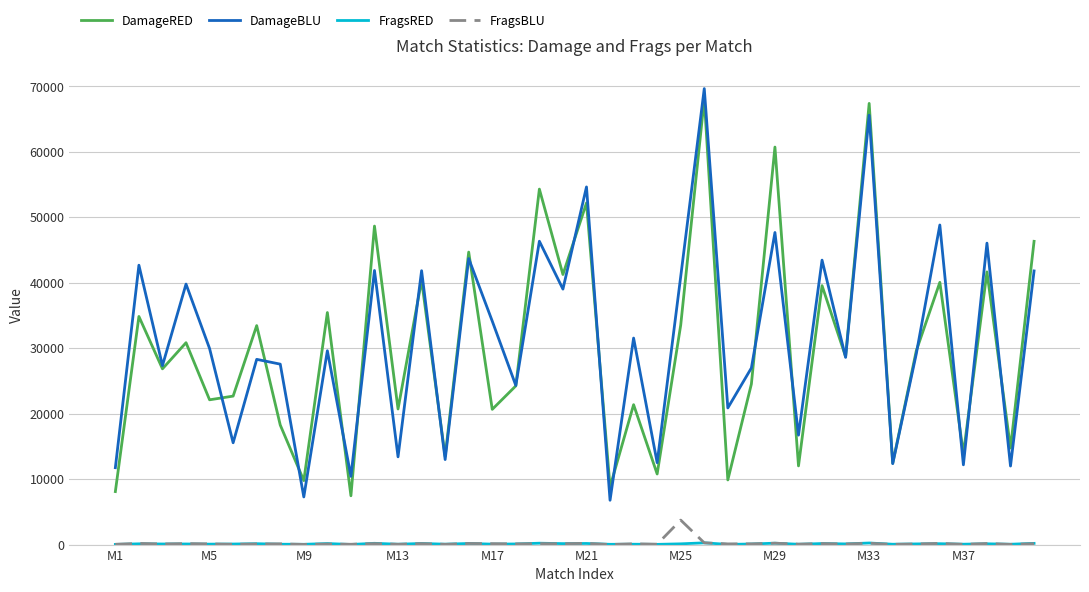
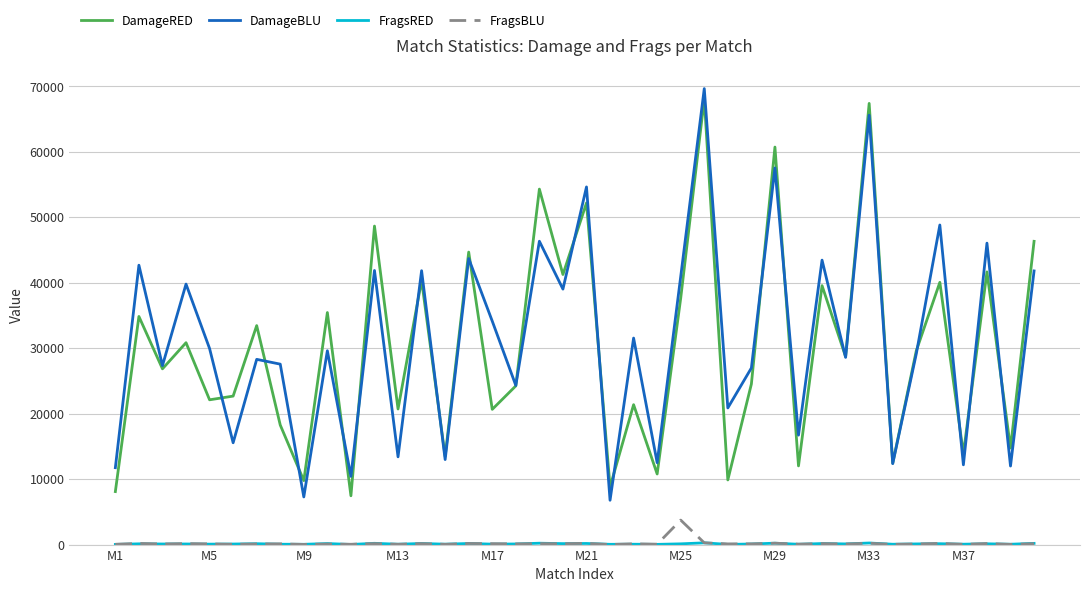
DamageRED, M25: 34000 -> 38000
DamageBLU, M29: 48000 -> 58000
